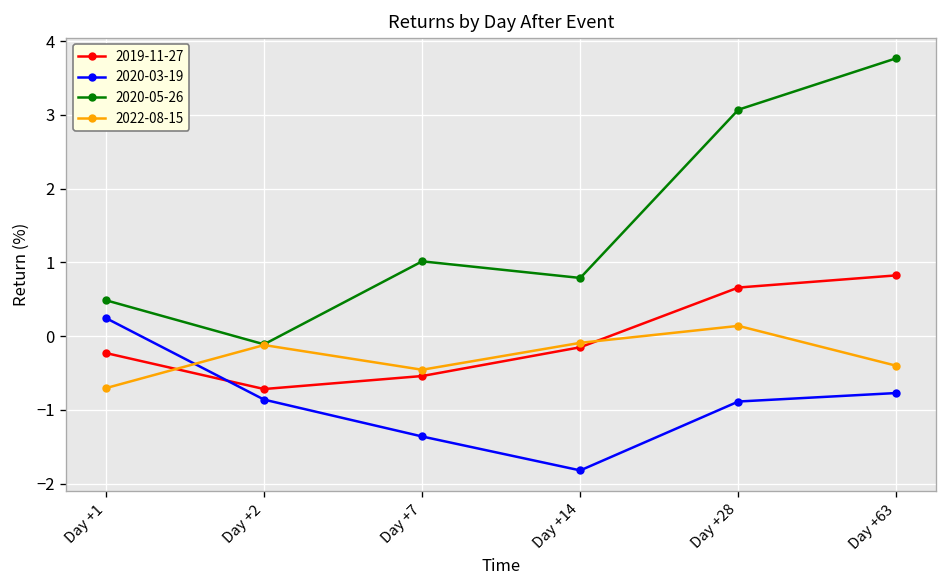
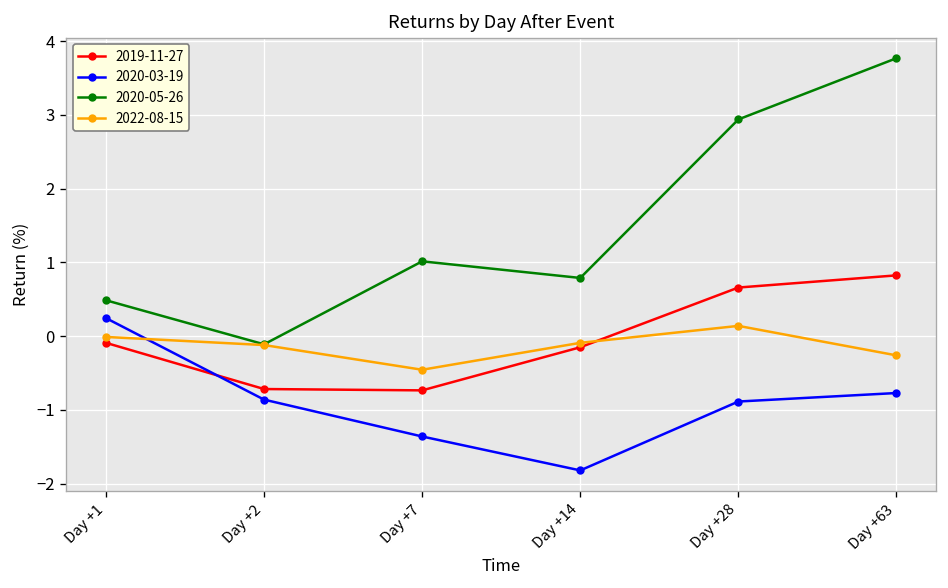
2019-11-27, Day +1: -0.2 -> -0.1
2022-08-15, Day +1: -0.7 -> 0.0
2019-11-27, Day +7: -0.5 -> -0.7
2020-05-26, Day +28: 3.1 -> 2.9
2022-08-15, Day +63: -0.4 -> -0.3
